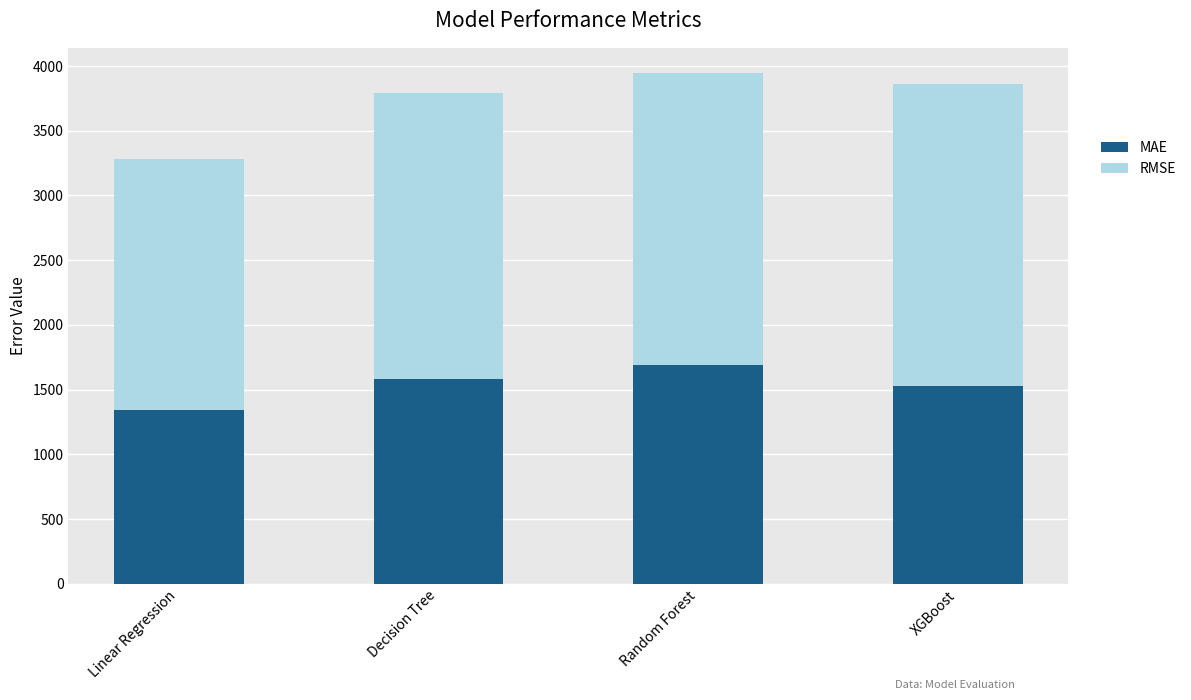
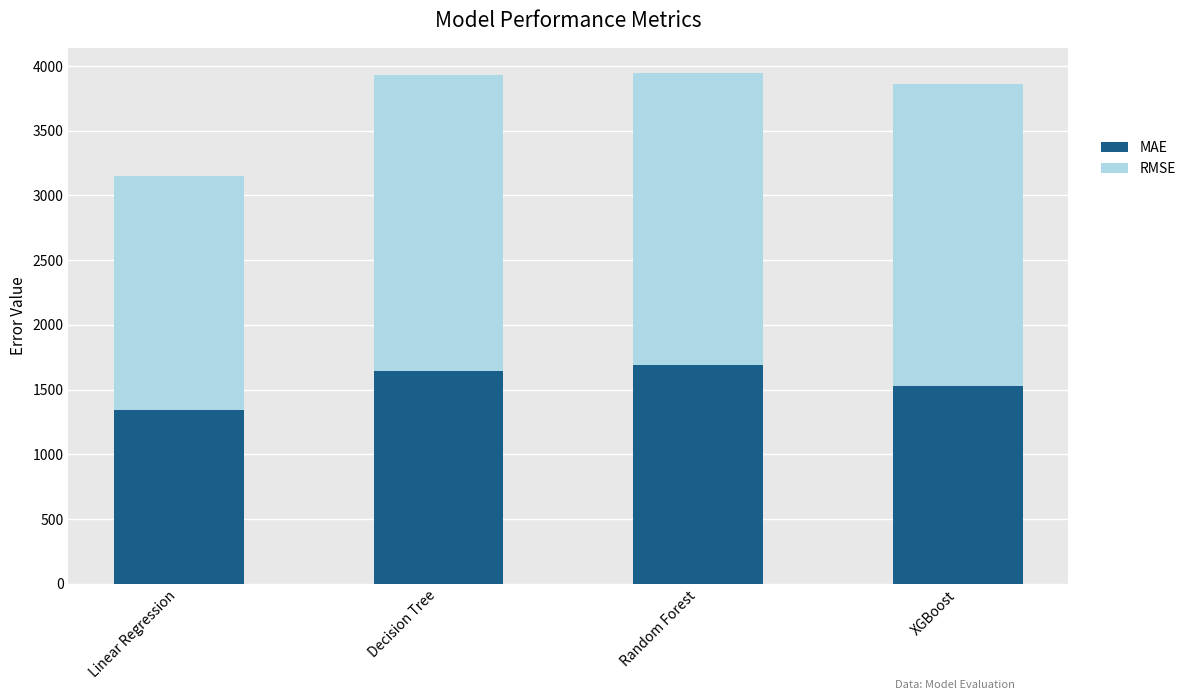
RMSE, Linear Regression: 1940 -> 1810
MAE, Decision Tree: 1580 -> 1650
RMSE, Decision Tree: 2210 -> 2280
